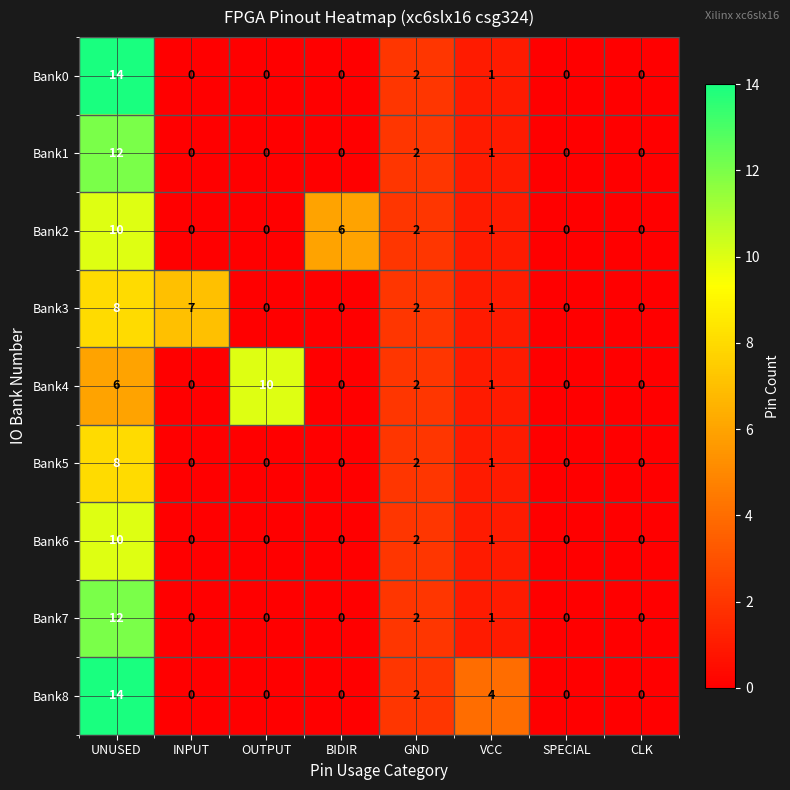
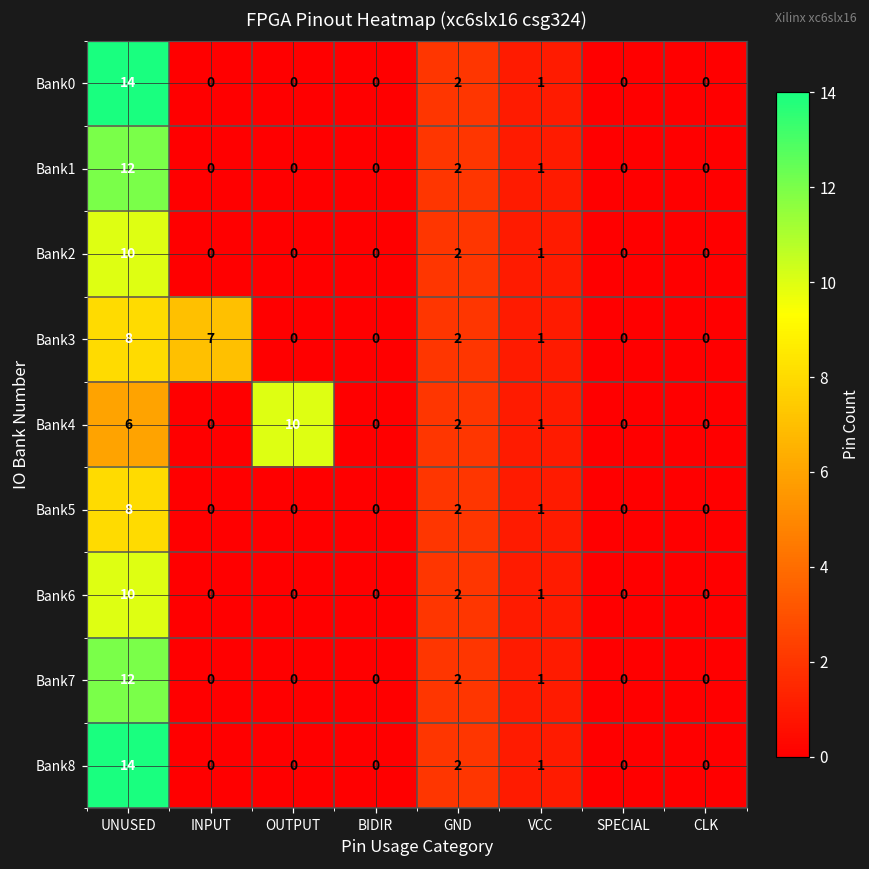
Bank2, BIDIR: 6 -> 0
Bank8, VCC: 4 -> 1
